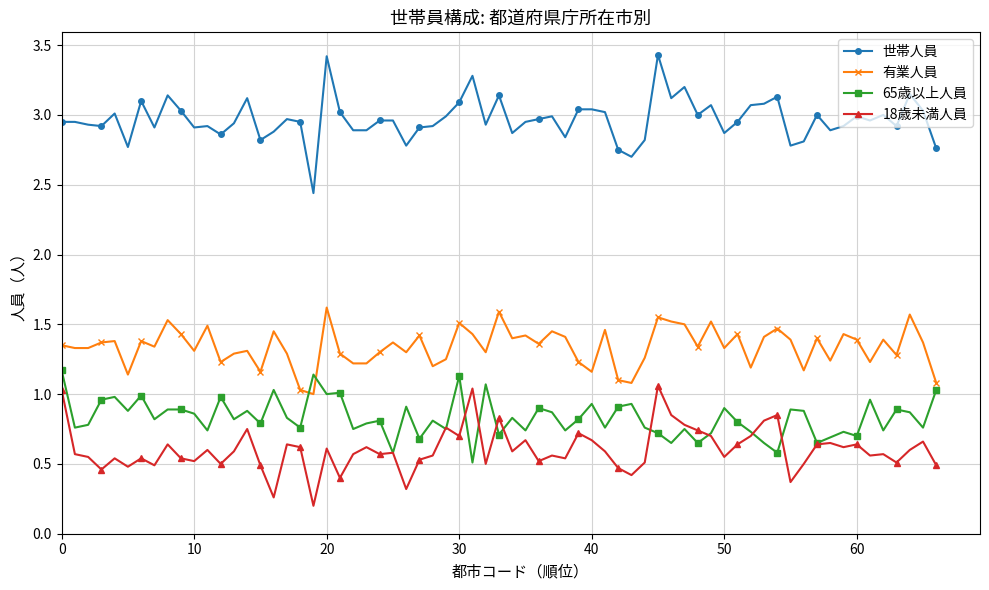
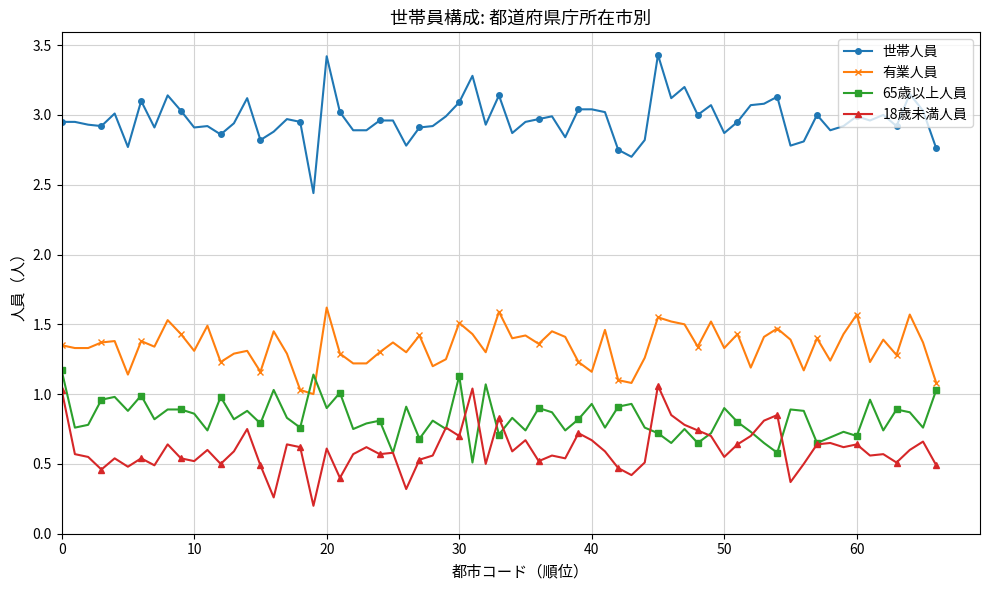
65歳以上人員, 20: 1.0 -> 0.9
有業人員, 60: 1.39 -> 1.57
